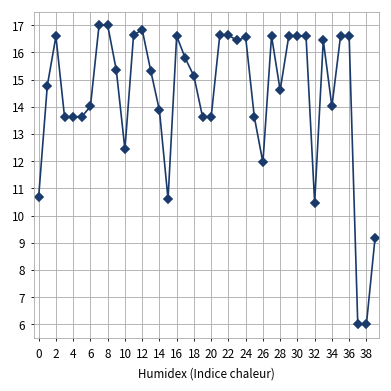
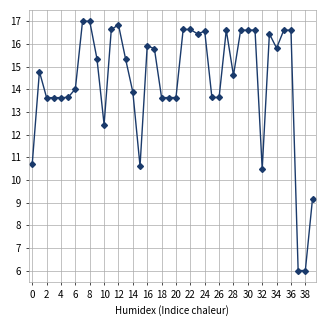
2: 16.6 -> 13.6
16: 16.6 -> 15.9
18: 15.1 -> 13.6
26: 12.0 -> 13.6
34: 14.0 -> 15.8
